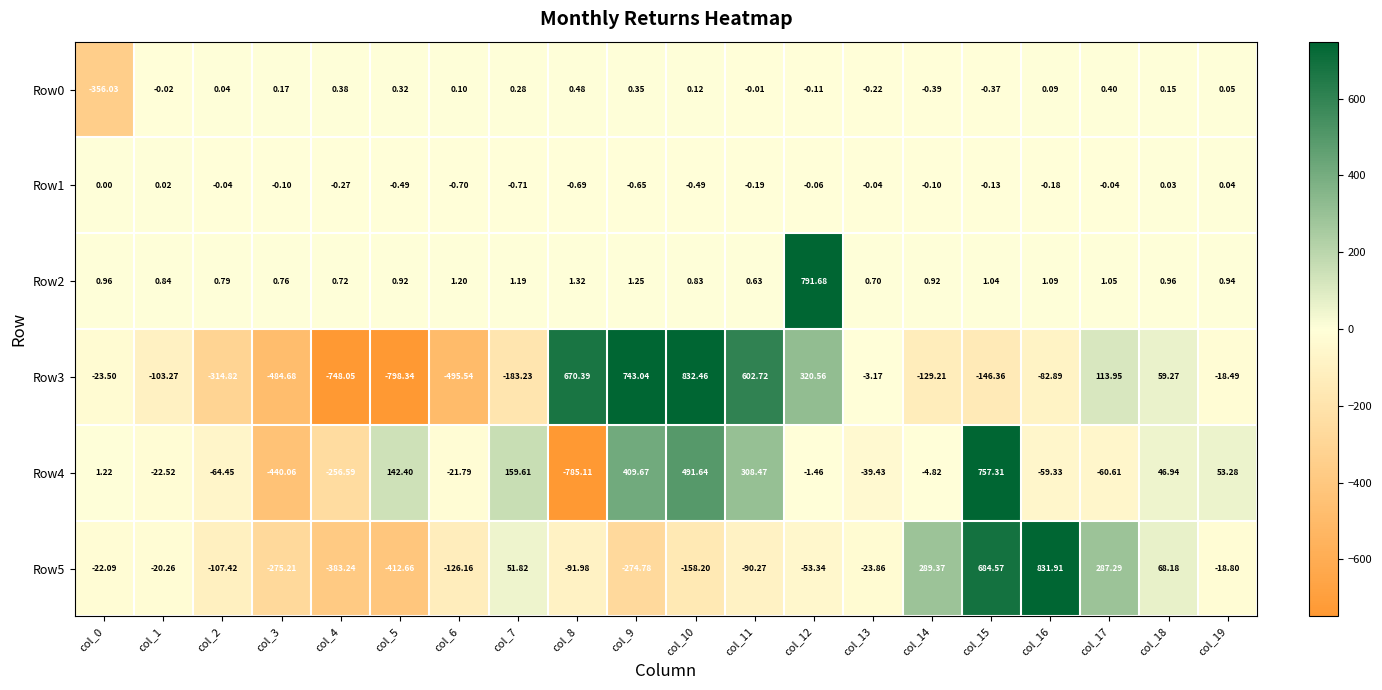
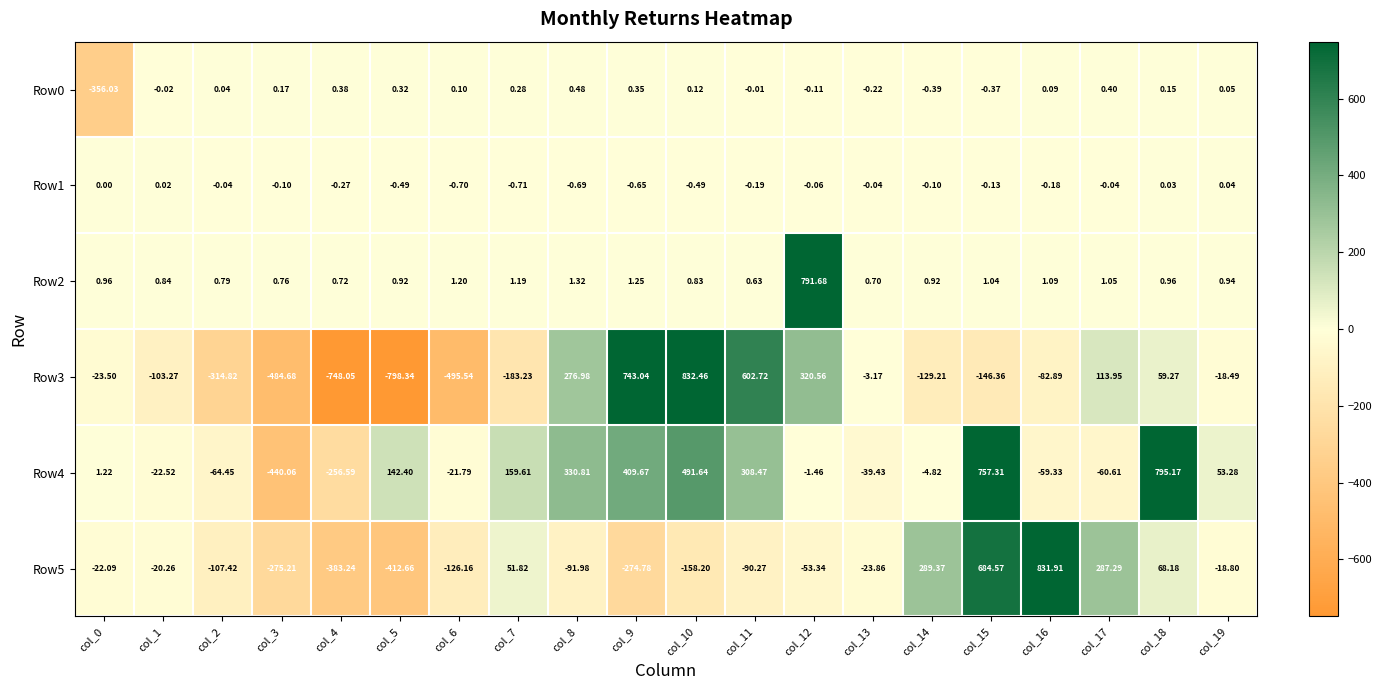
Row3, col_8: 670.39 -> 276.98
Row4, col_8: -785.11 -> 330.81
Row4, col_18: 46.94 -> 795.17
